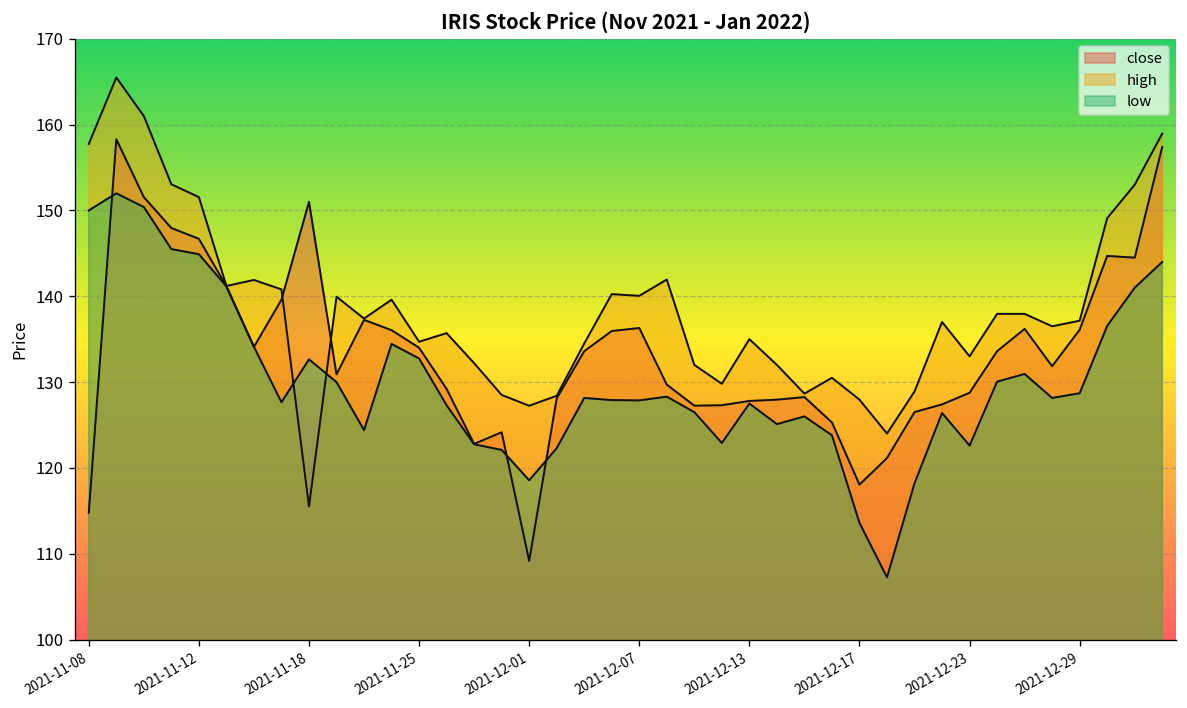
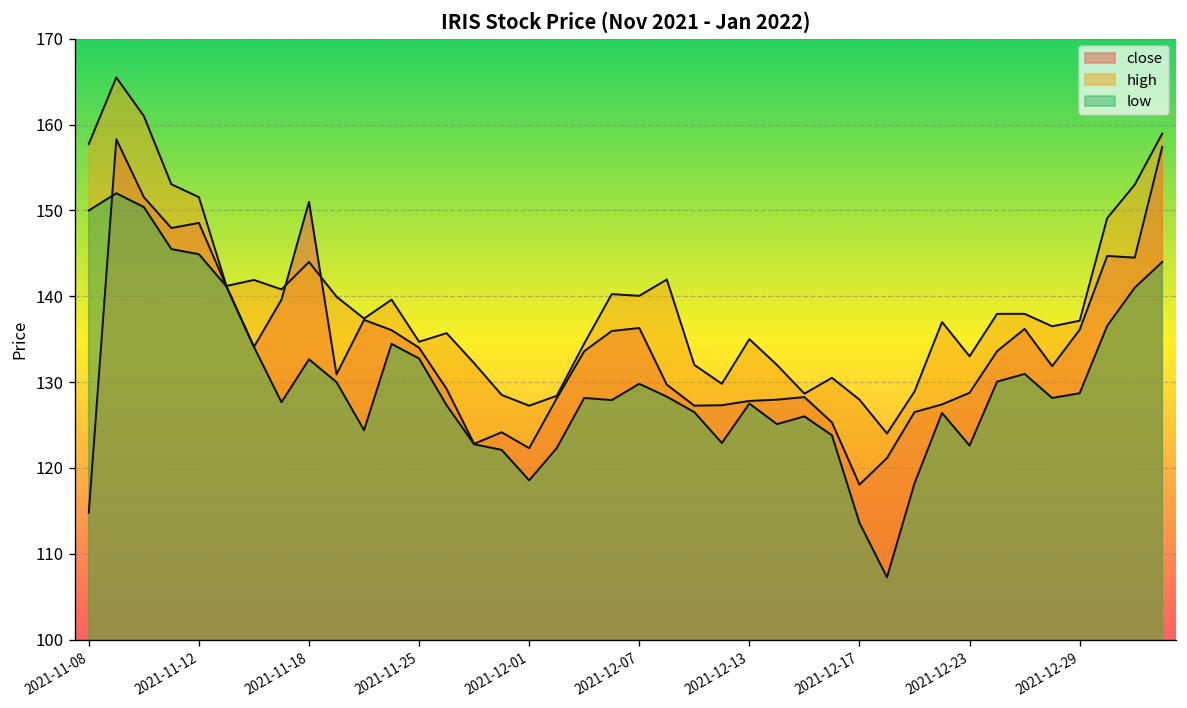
close, 2021-11-12: 147 -> 149
high, 2021-11-18: 116 -> 144
close, 2021-12-01: 109 -> 122
low, 2021-12-07: 128 -> 130
